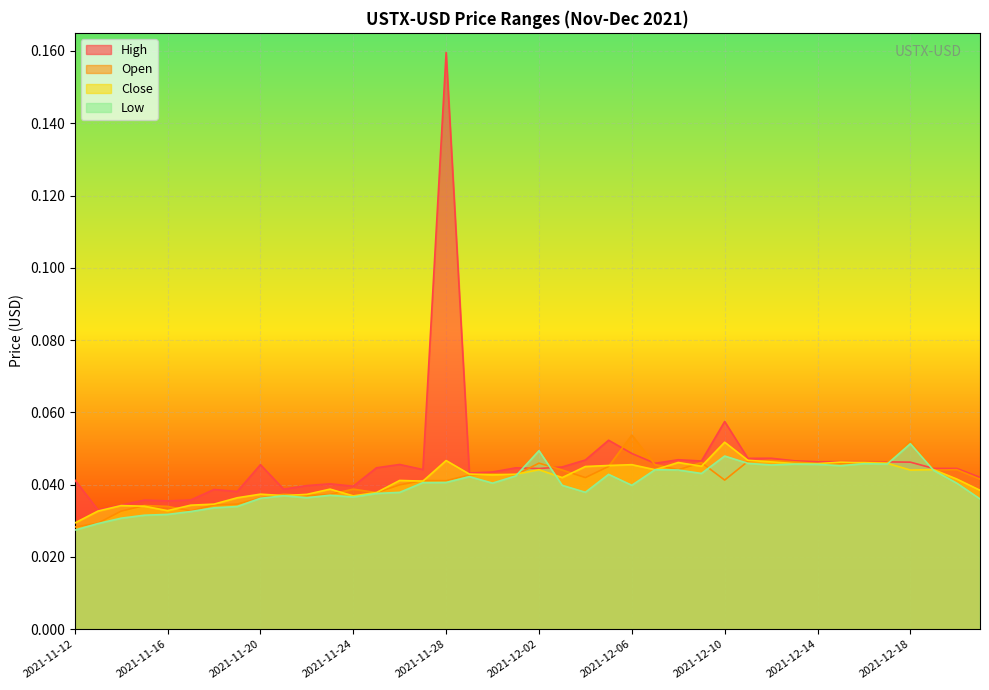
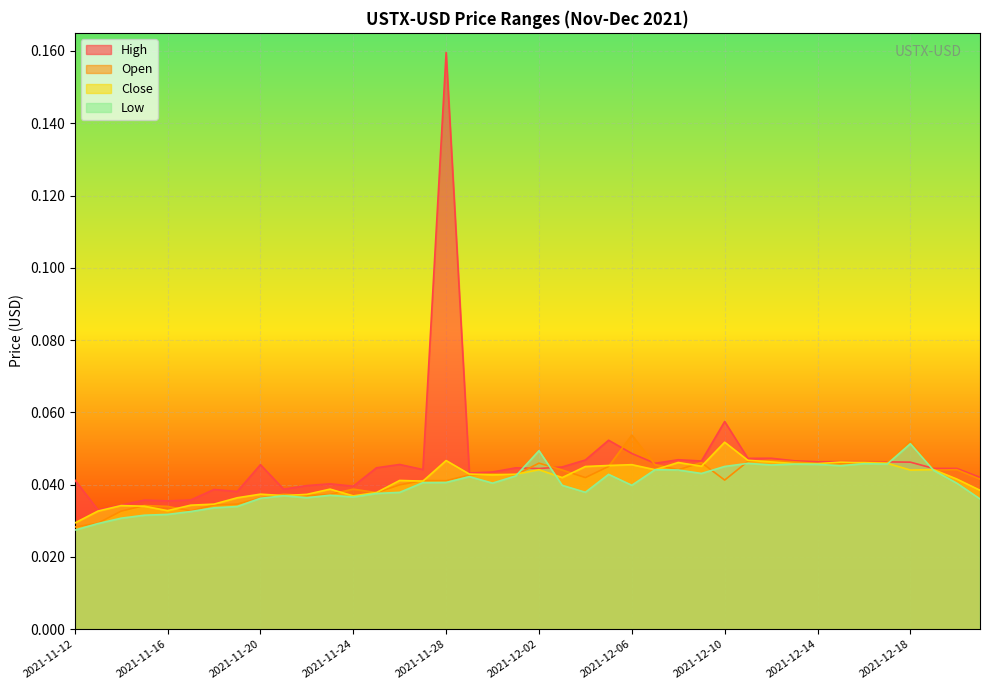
Low, 2021-12-10: 0.048 -> 0.045
